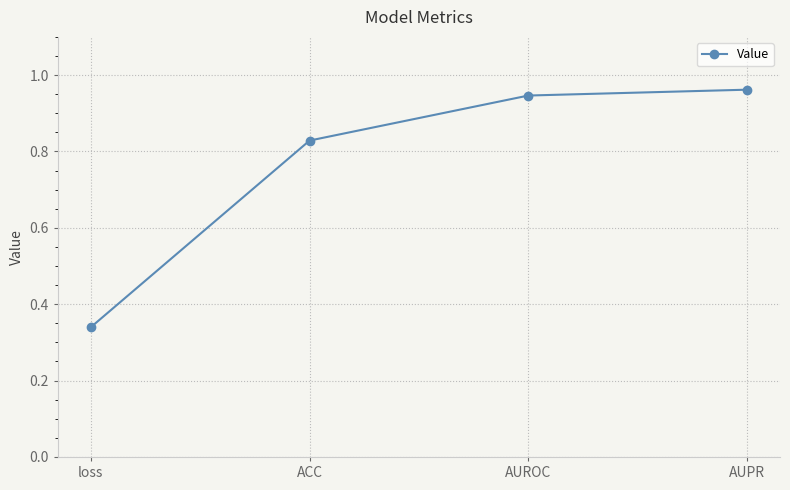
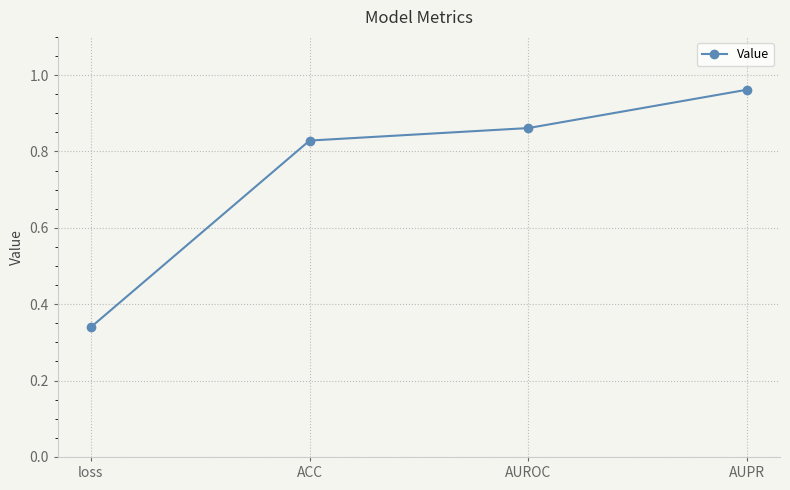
AUROC: 0.95 -> 0.86
